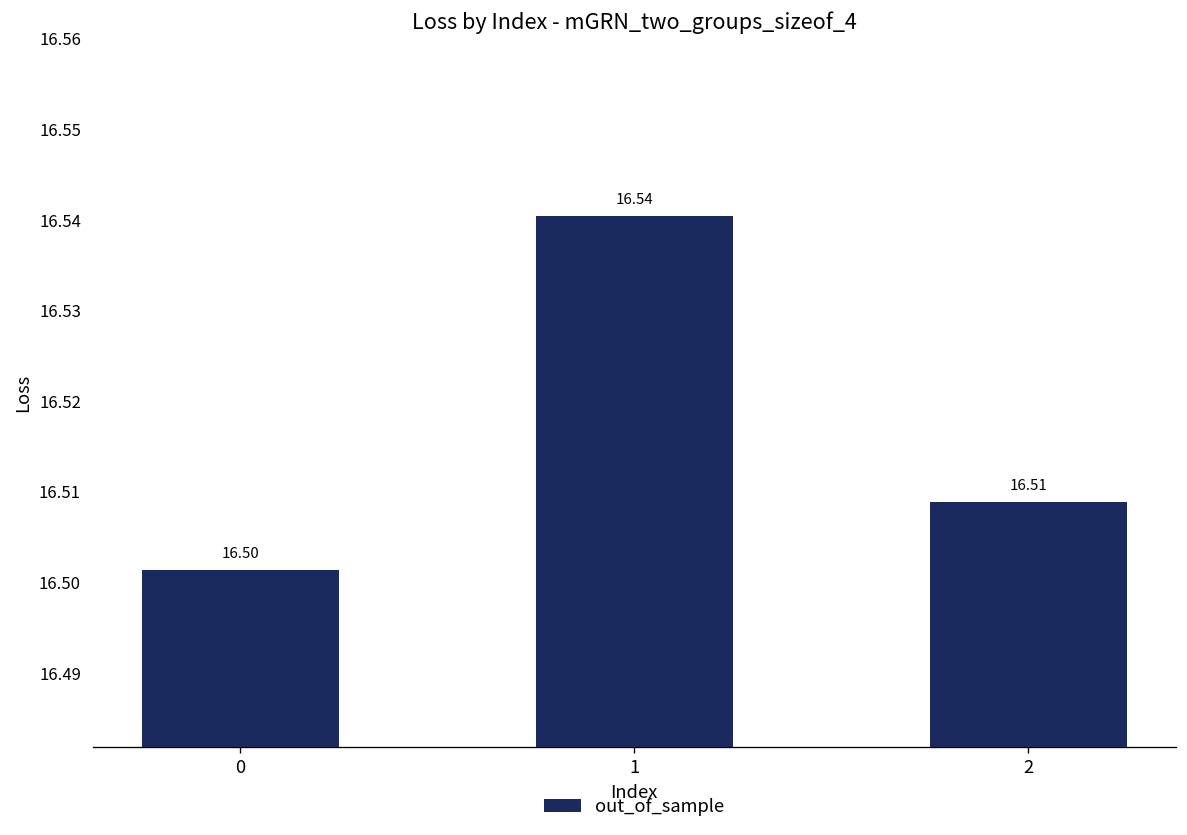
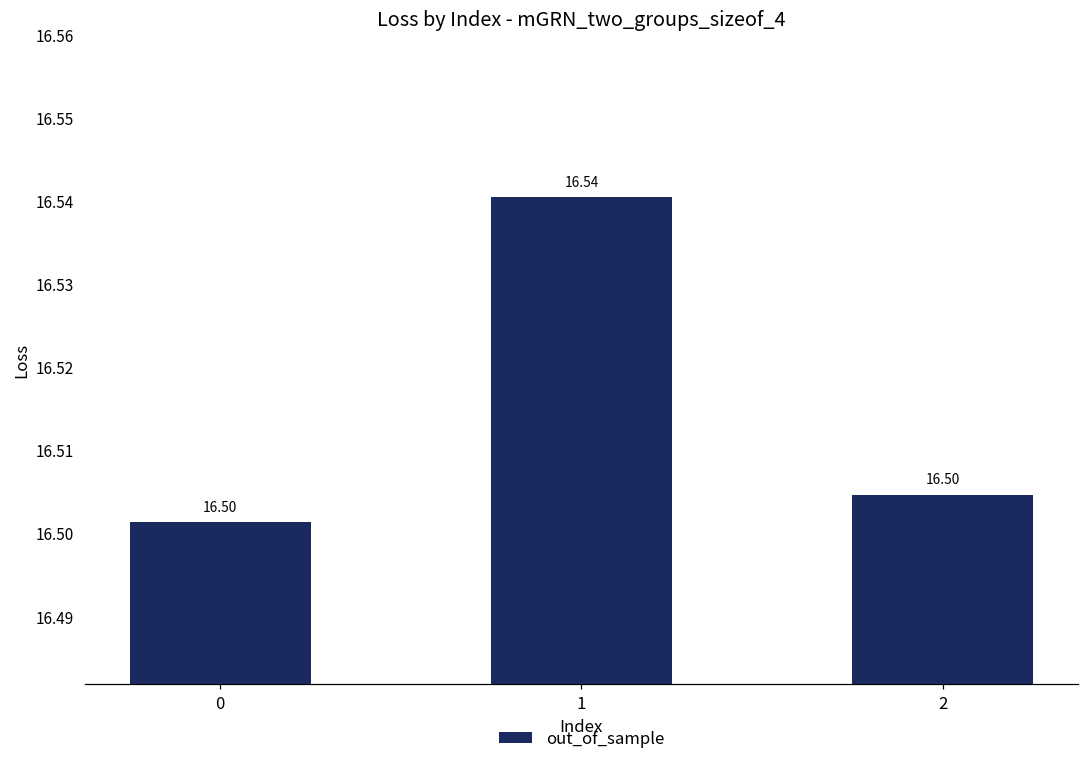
2: 16.51 -> 16.50
